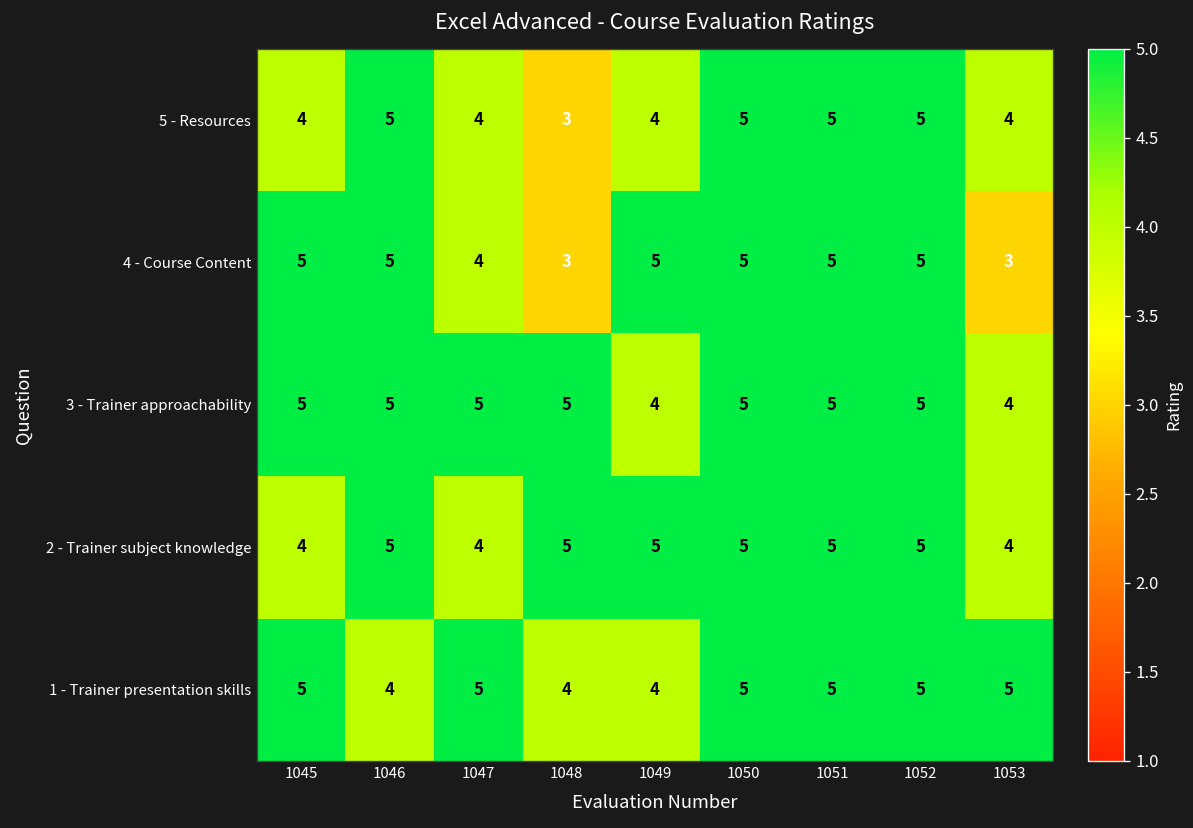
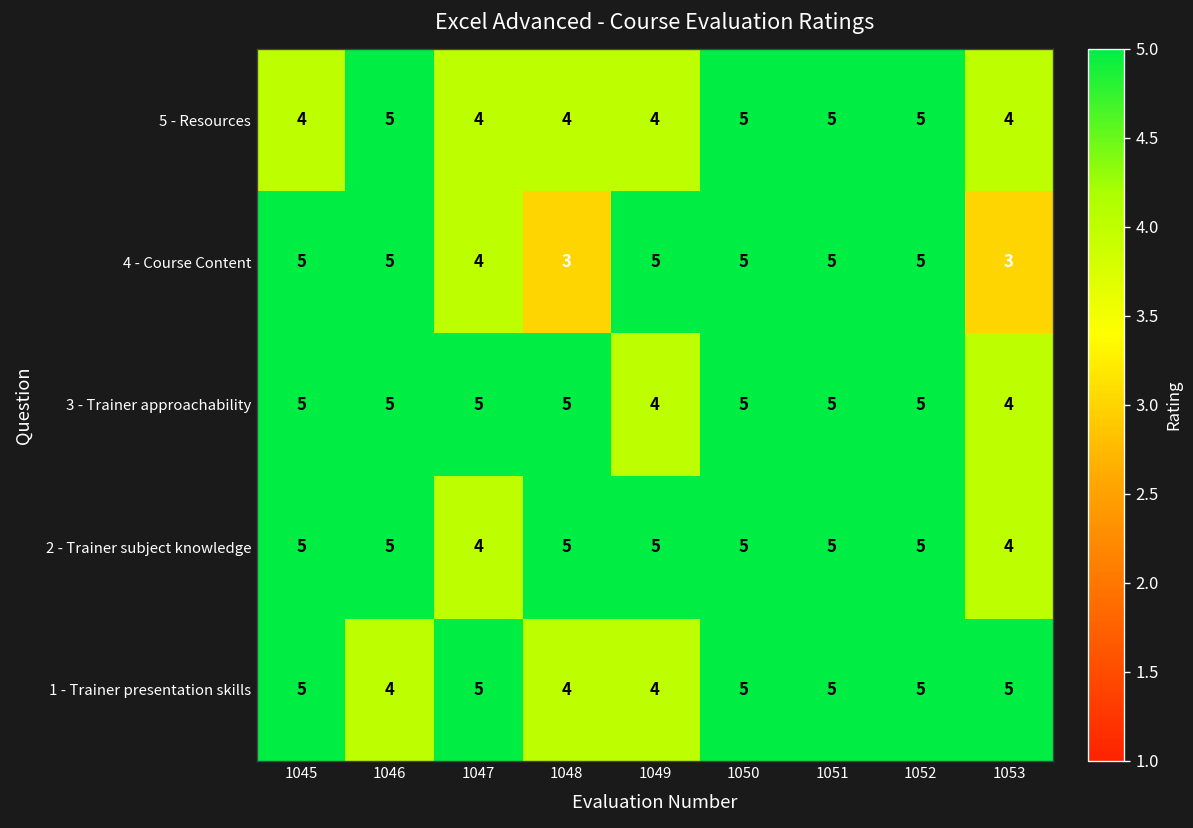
5 - Resources, 1048: 3 -> 4
2 - Trainer subject knowledge, 1045: 4 -> 5
